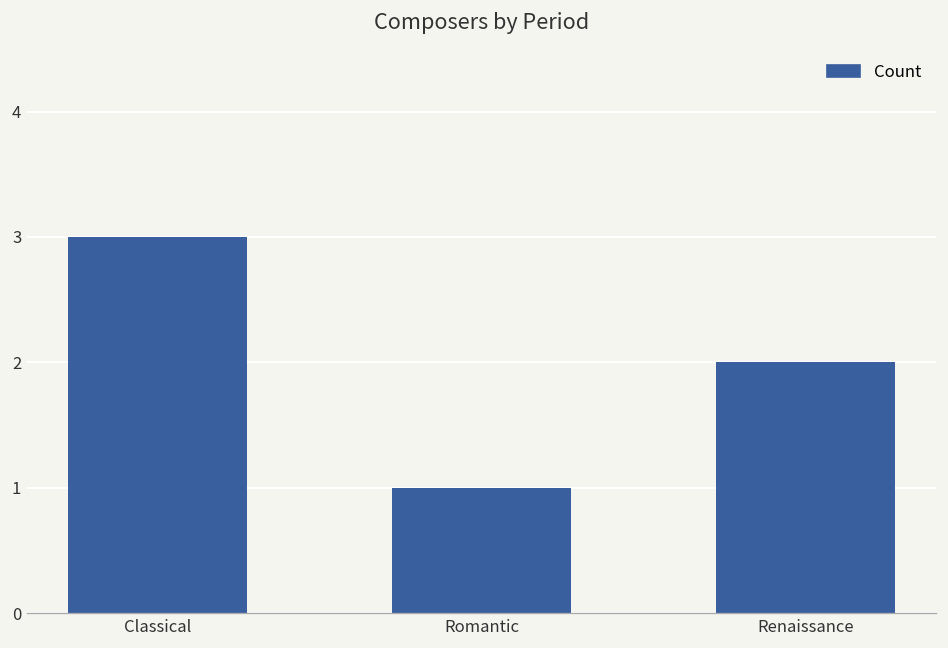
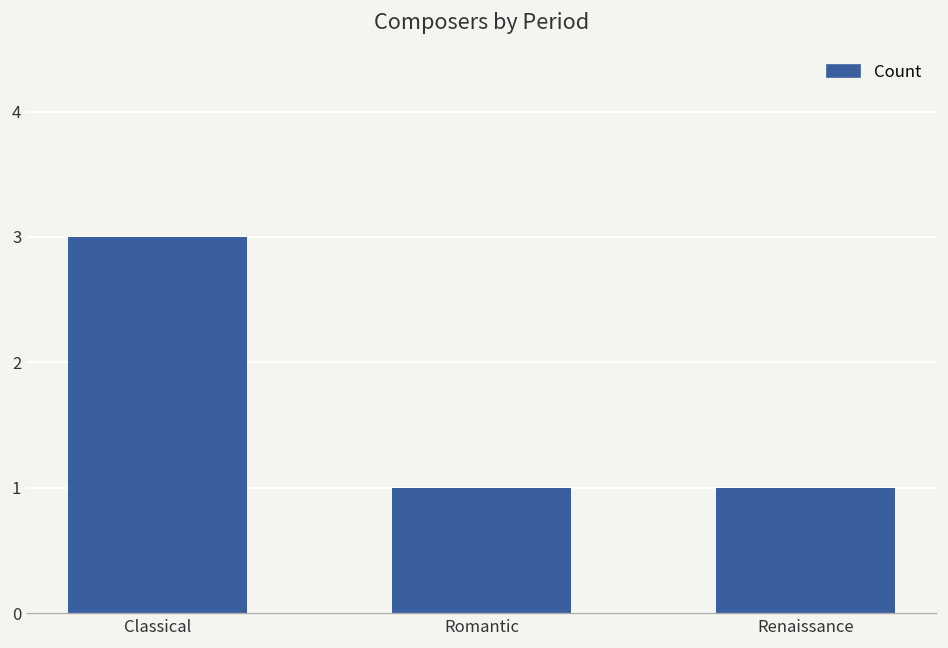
Renaissance: 2 -> 1
